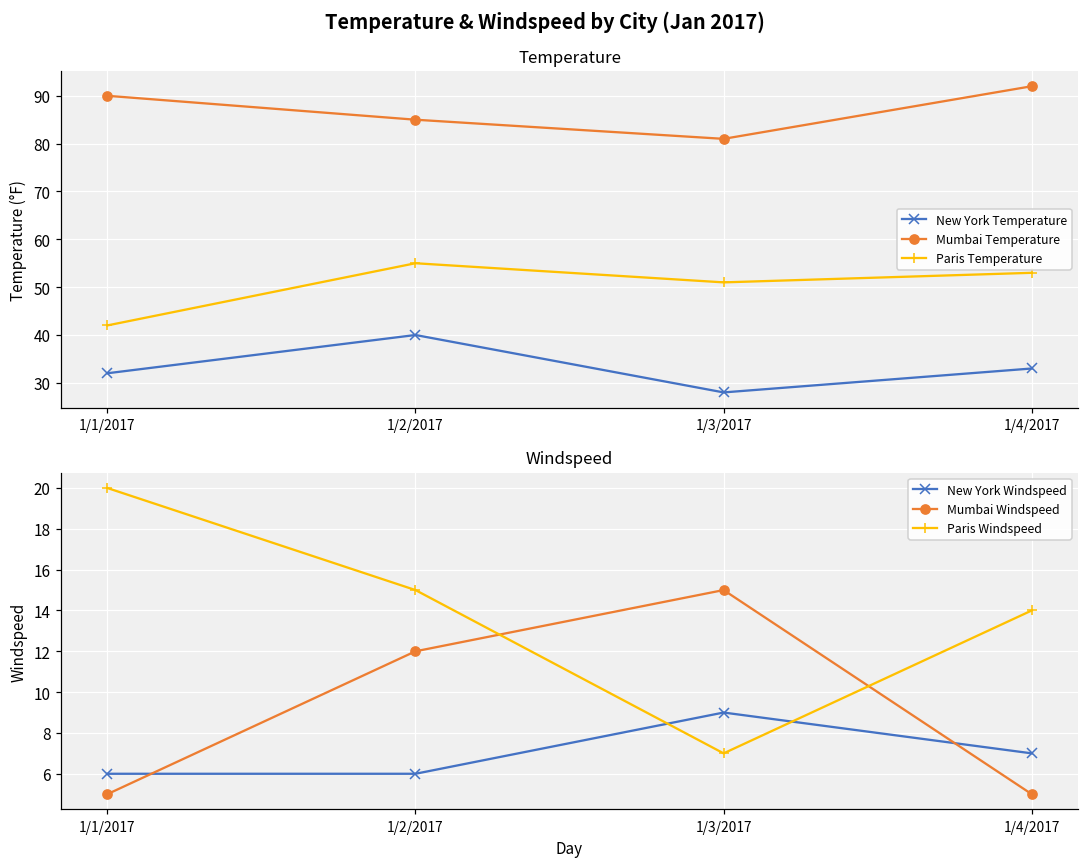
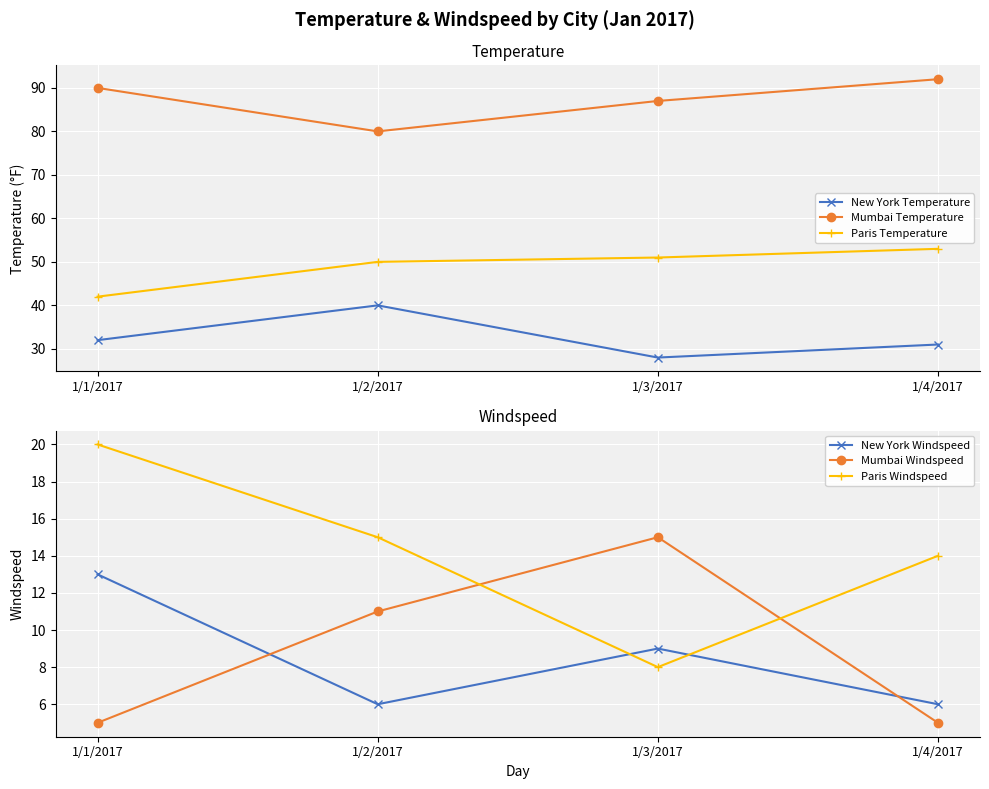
Temperature, Mumbai Temperature, 1/2/2017: 85 -> 80
Temperature, Paris Temperature, 1/2/2017: 55 -> 50
Temperature, Mumbai Temperature, 1/3/2017: 81 -> 87
Temperature, New York Temperature, 1/4/2017: 33 -> 31
Windspeed, New York Windspeed, 1/1/2017: 6 -> 13
Windspeed, Mumbai Windspeed, 1/2/2017: 12 -> 11
Windspeed, Paris Windspeed, 1/3/2017: 7 -> 8
Windspeed, New York Windspeed, 1/4/2017: 7 -> 6
